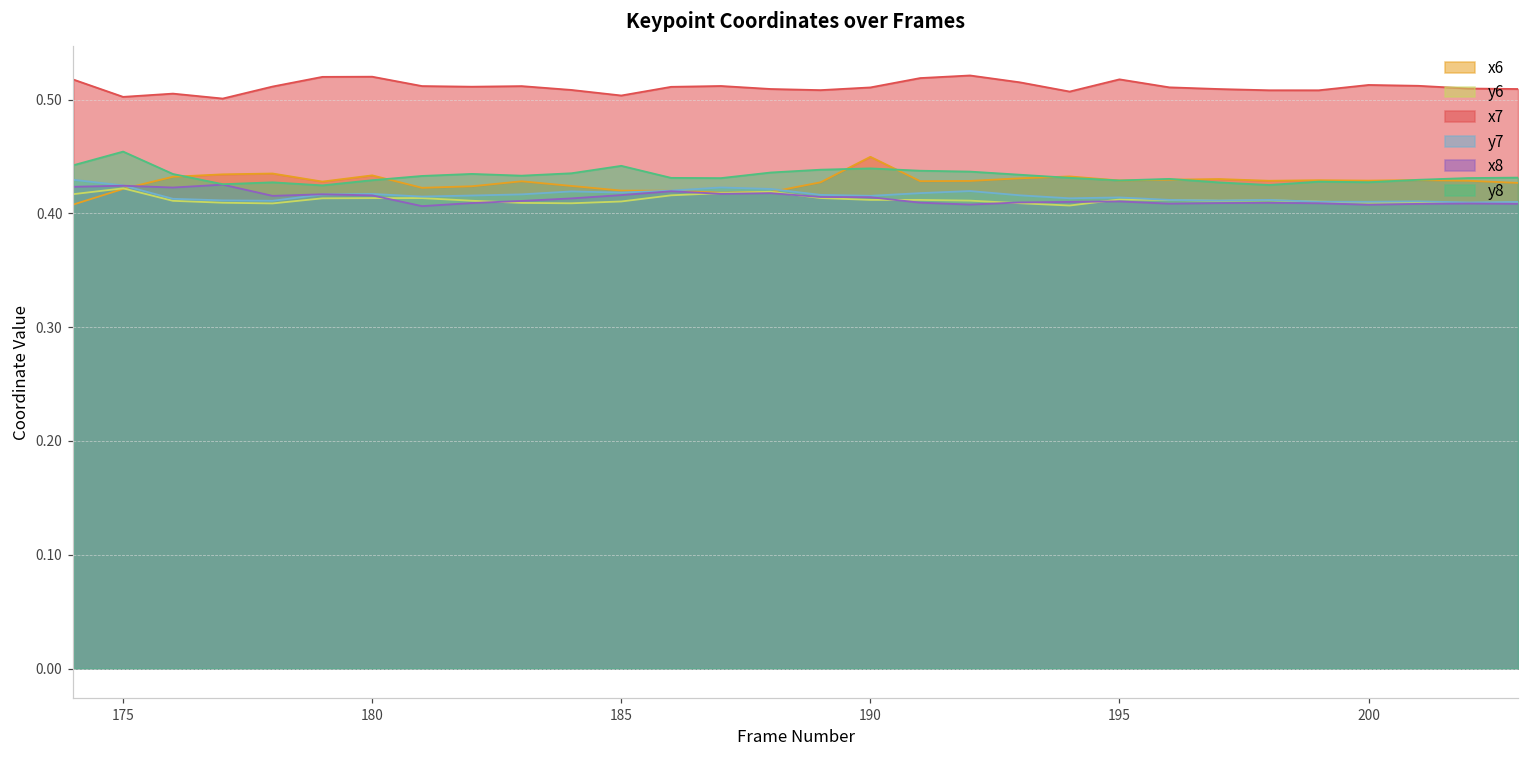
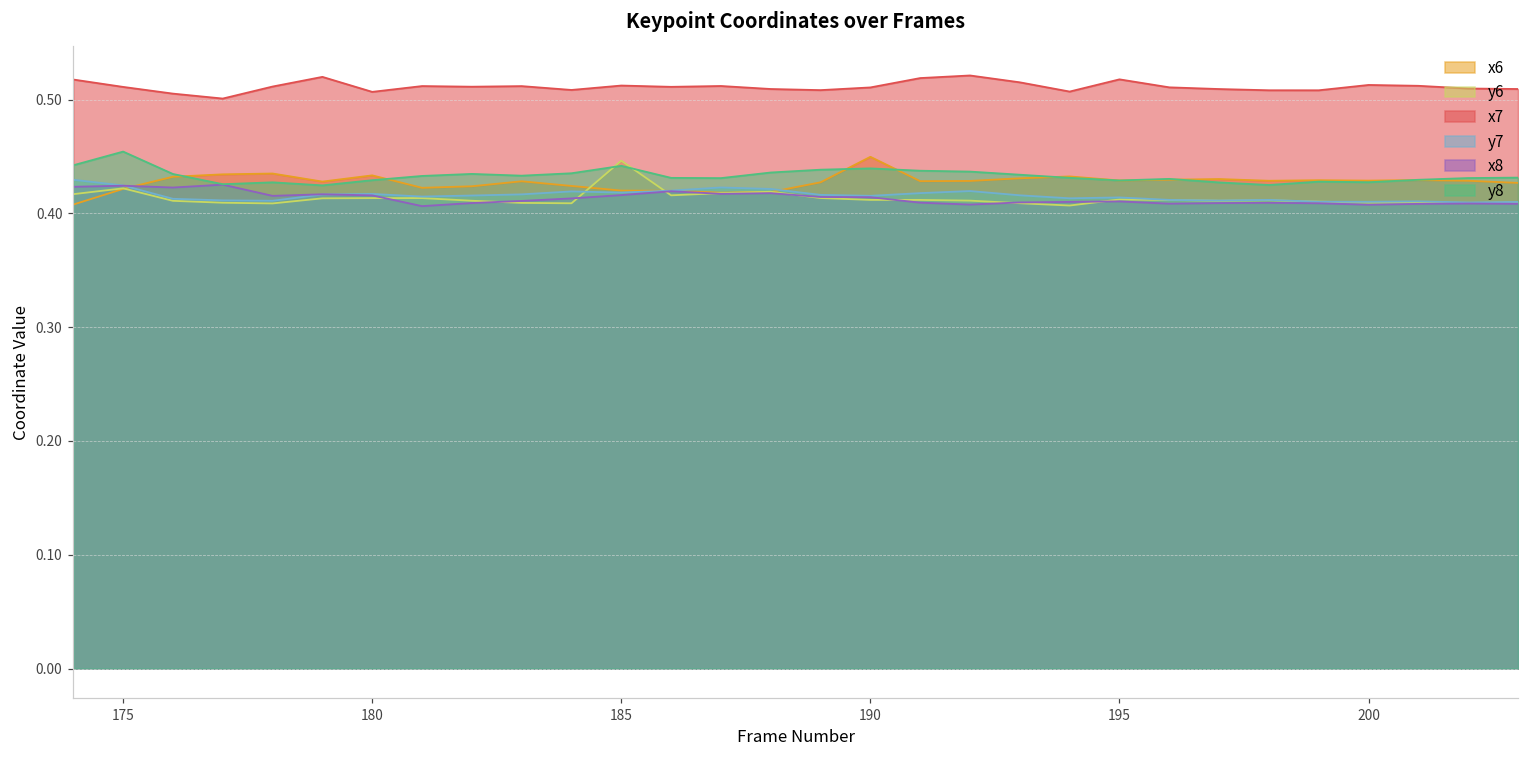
x7, 175: 0.502 -> 0.511
x7, 180: 0.520 -> 0.507
y6, 185: 0.410 -> 0.446
x7, 185: 0.504 -> 0.512
